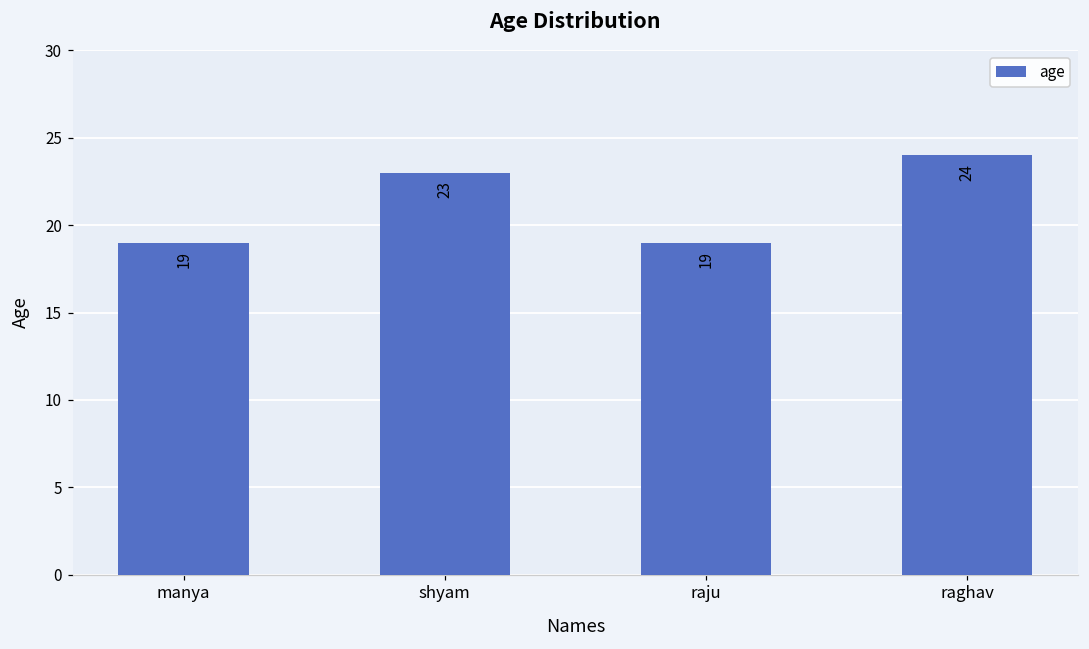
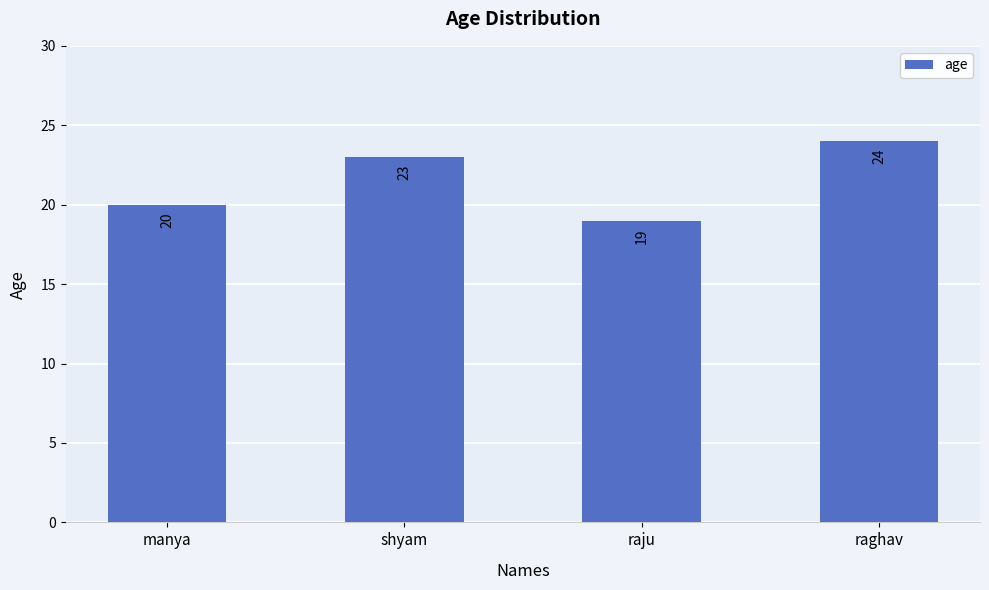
manya: 19 -> 20
